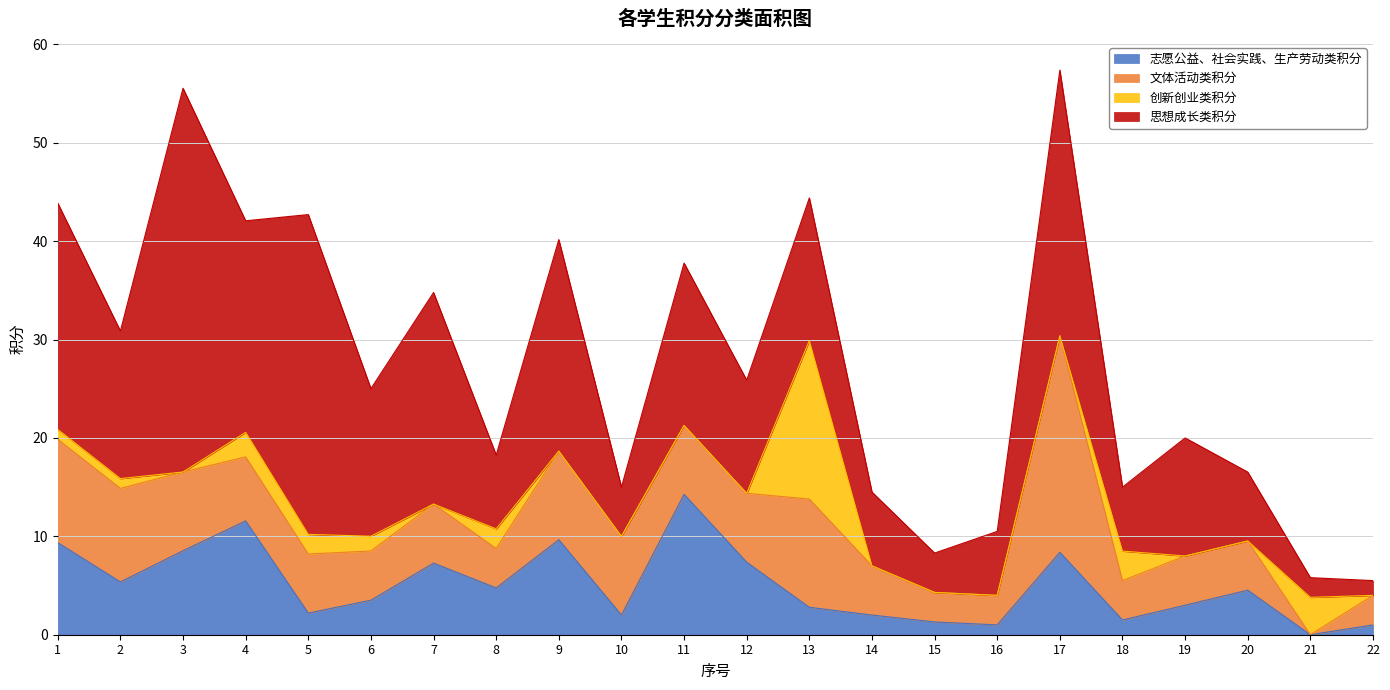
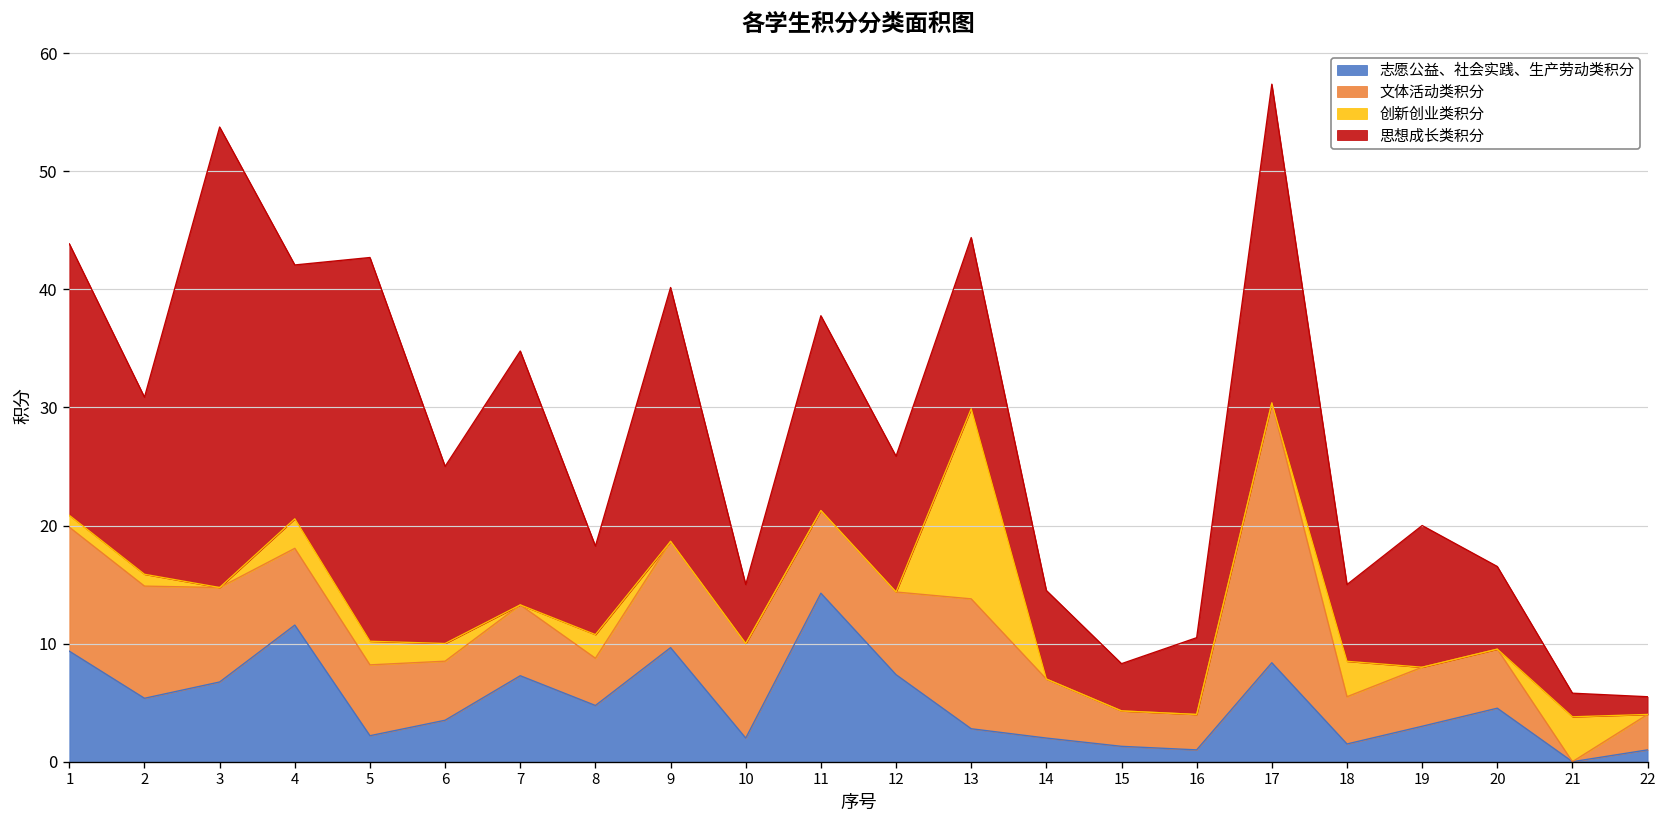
志愿公益、社会实践、生产劳动类积分, 3: 9 -> 7
